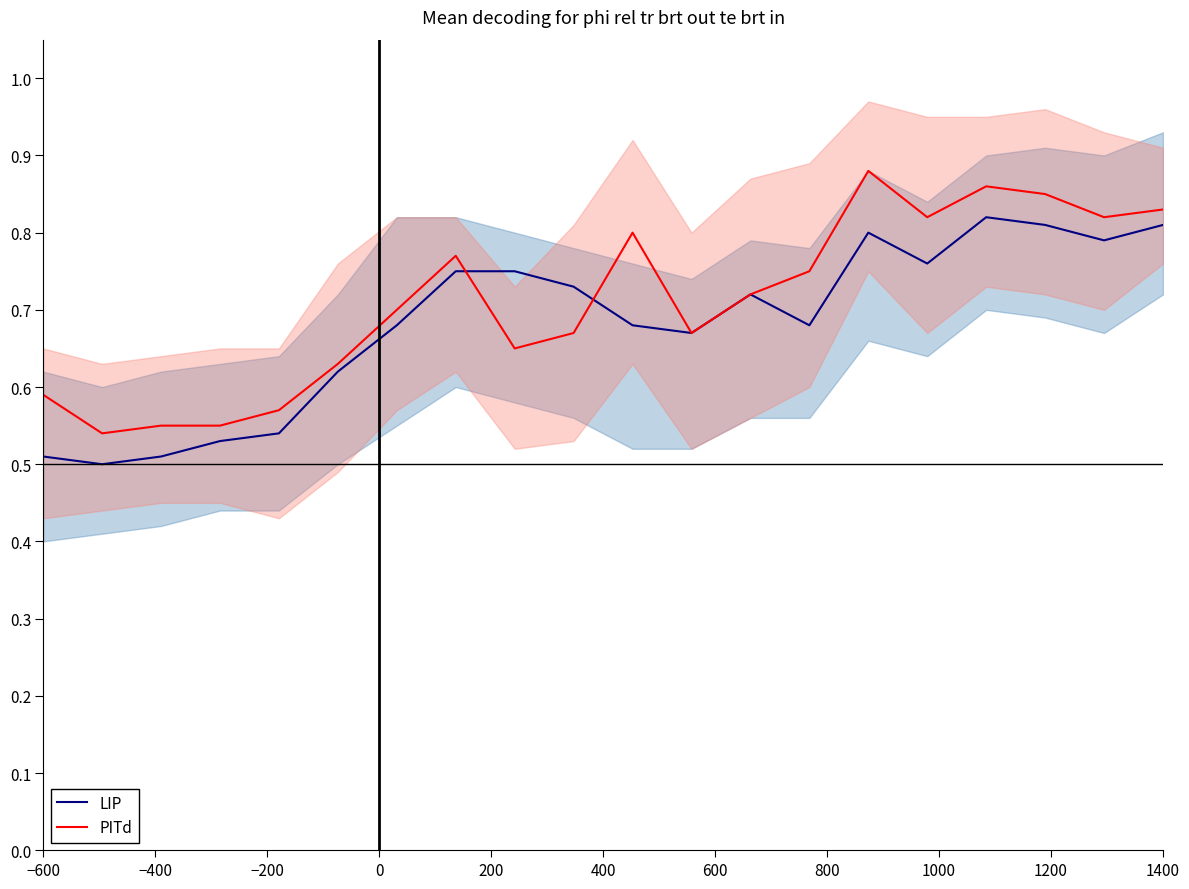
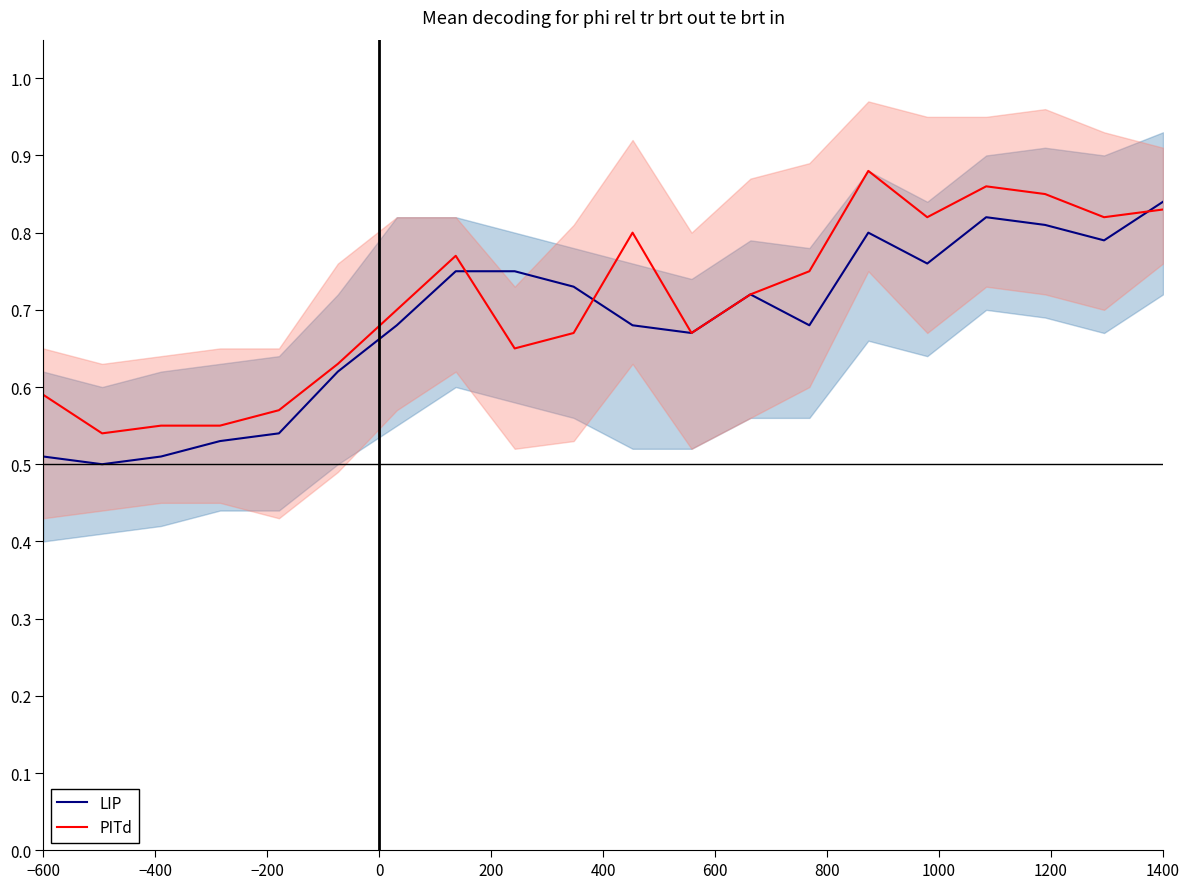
LIP, 1400: 0.81 -> 0.84
